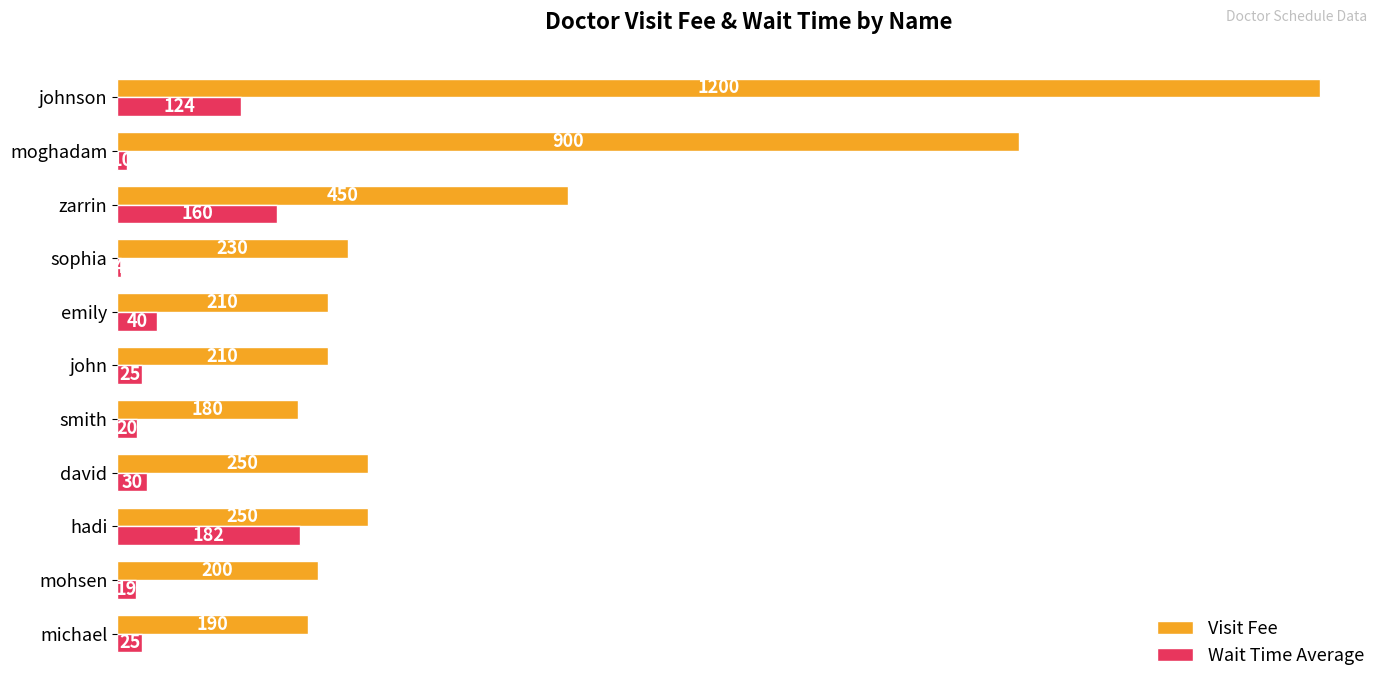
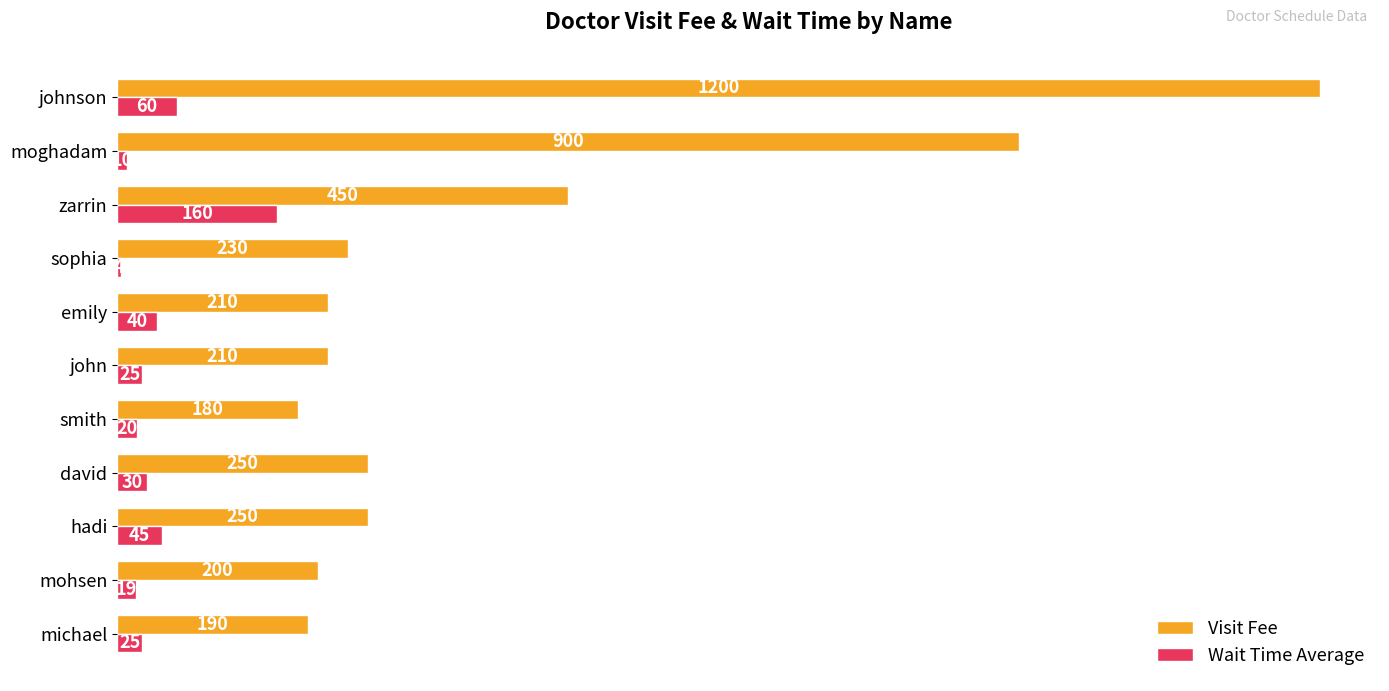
Wait Time Average, johnson: 124 -> 60
Wait Time Average, hadi: 182 -> 45
